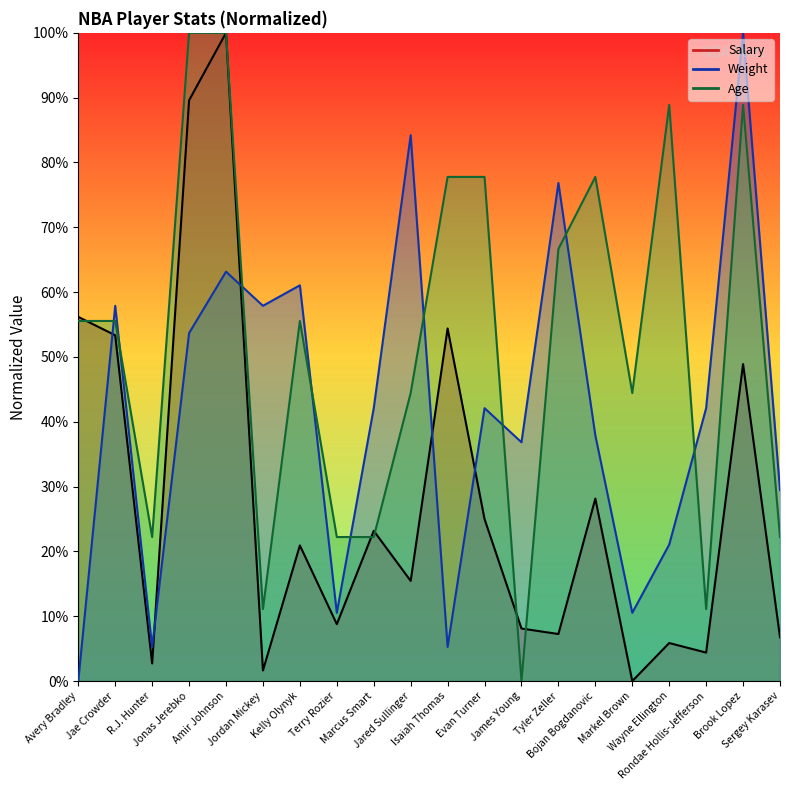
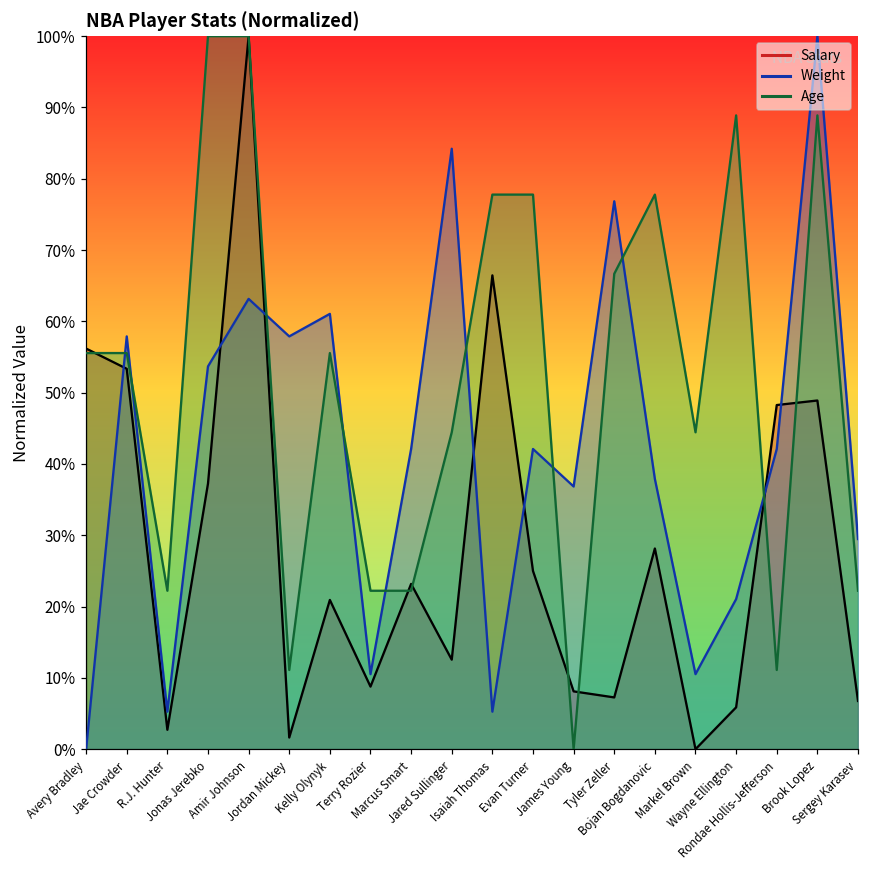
Salary, Jonas Jerebko: 90% -> 37%
Salary, Jared Sullinger: 15% -> 13%
Salary, Isaiah Thomas: 54% -> 66%
Salary, Rondae Hollis-Jefferson: 4% -> 48%
